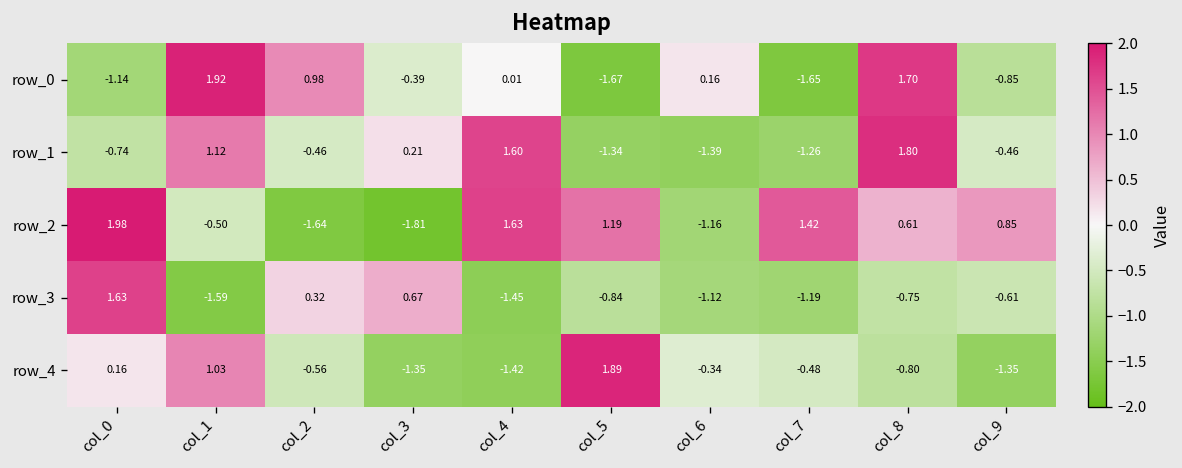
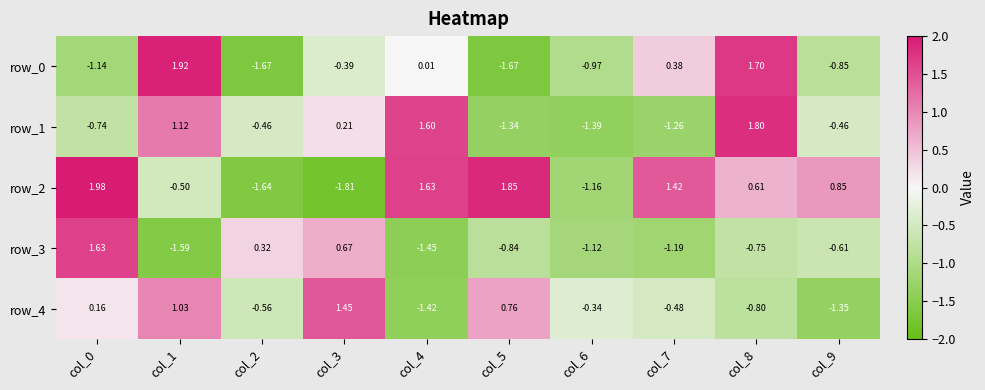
row_0, col_2: 0.98 -> -1.67
row_0, col_6: 0.16 -> -0.97
row_0, col_7: -1.65 -> 0.38
row_2, col_5: 1.19 -> 1.85
row_4, col_3: -1.35 -> 1.45
row_4, col_5: 1.89 -> 0.76
